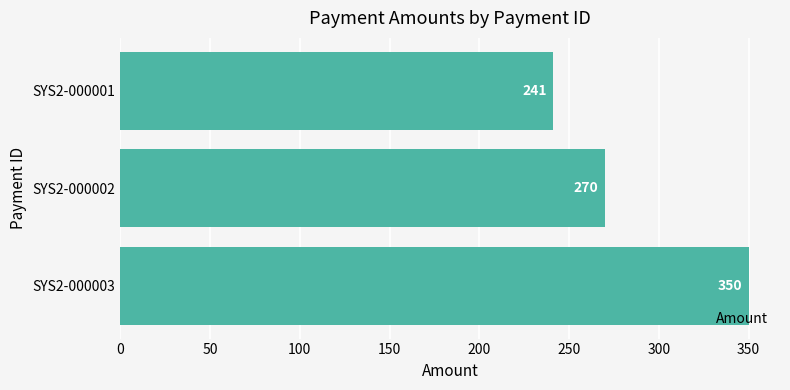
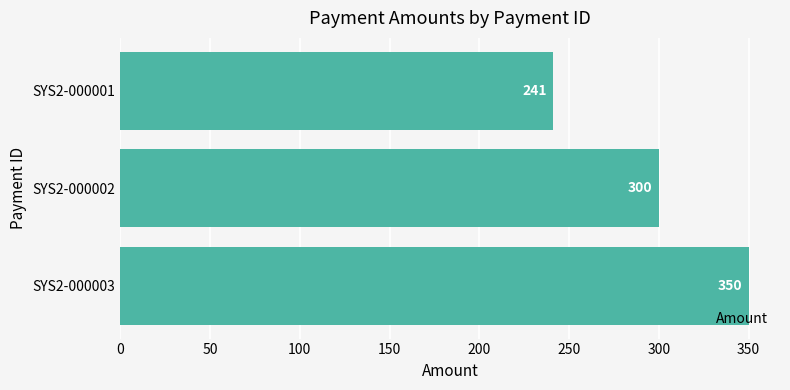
SYS2-000002: 270 -> 300
